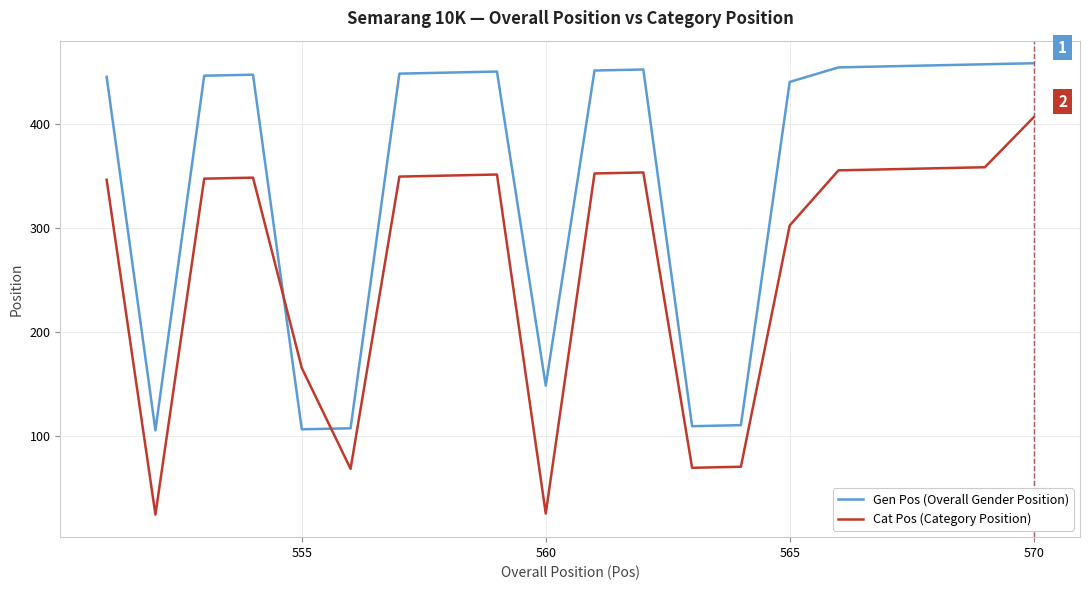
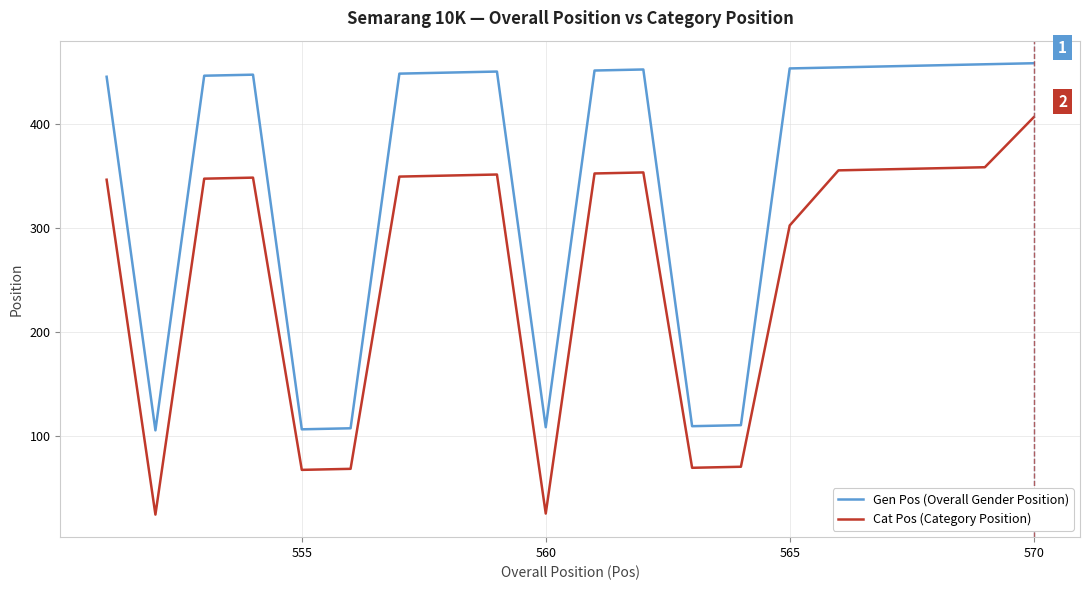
Cat Pos (Category Position), 555: 165 -> 67
Gen Pos (Overall Gender Position), 560: 148 -> 108
Gen Pos (Overall Gender Position), 565: 440 -> 453
